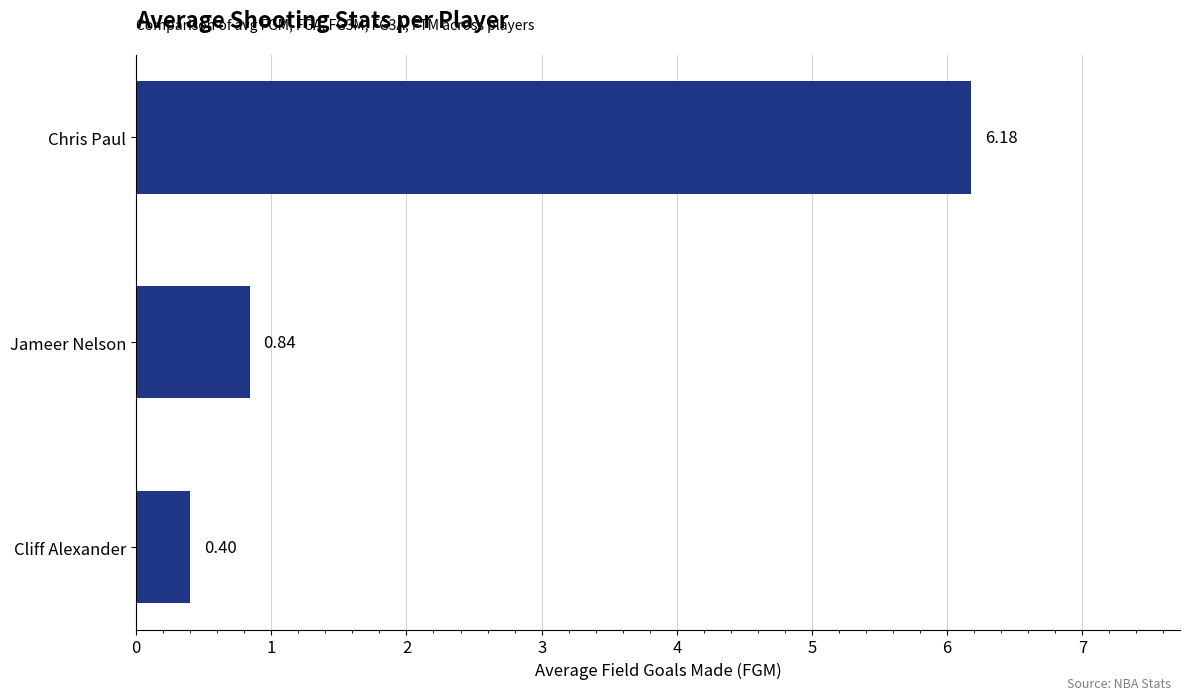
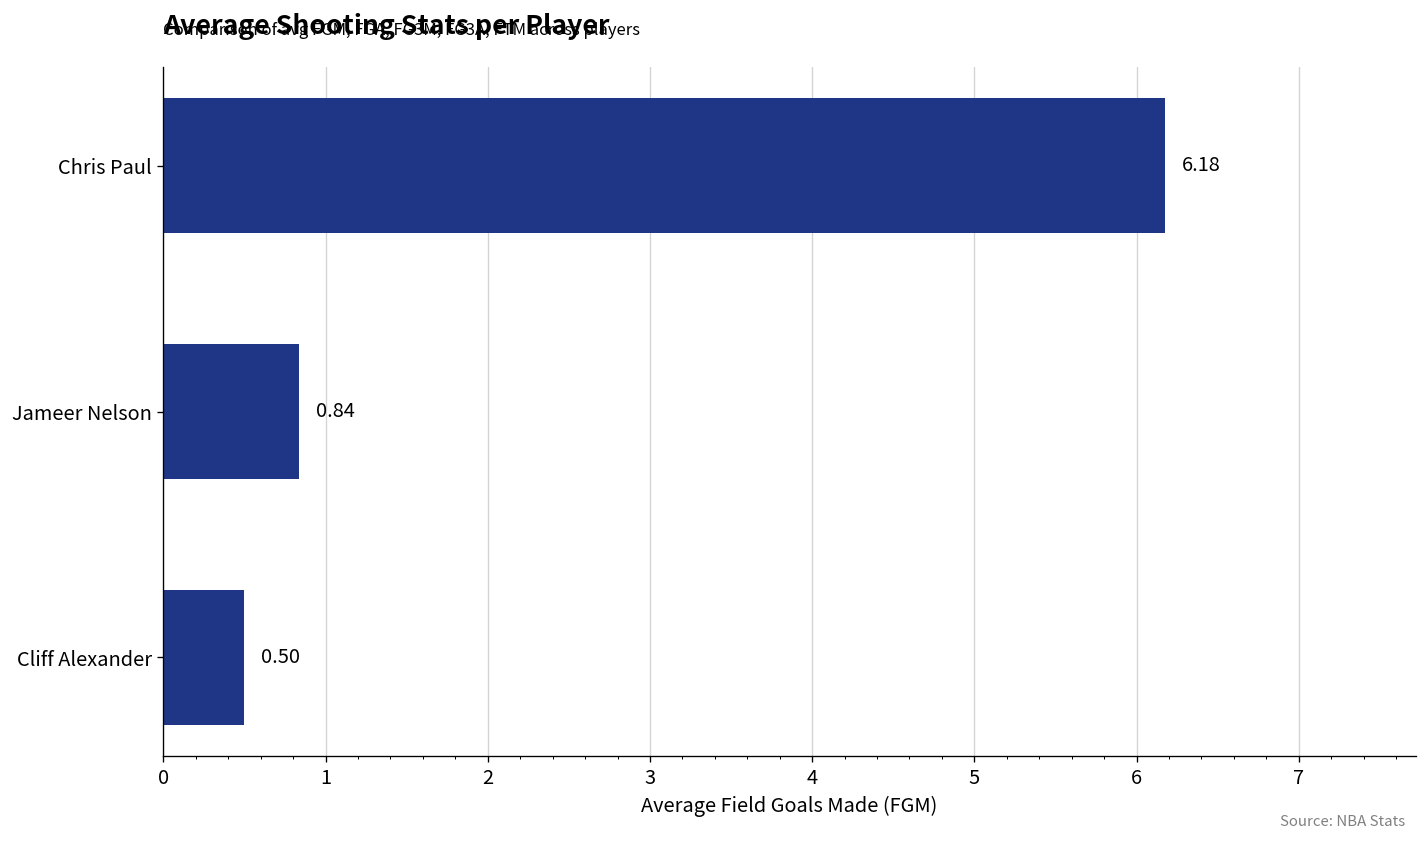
Cliff Alexander: 0.40 -> 0.50
